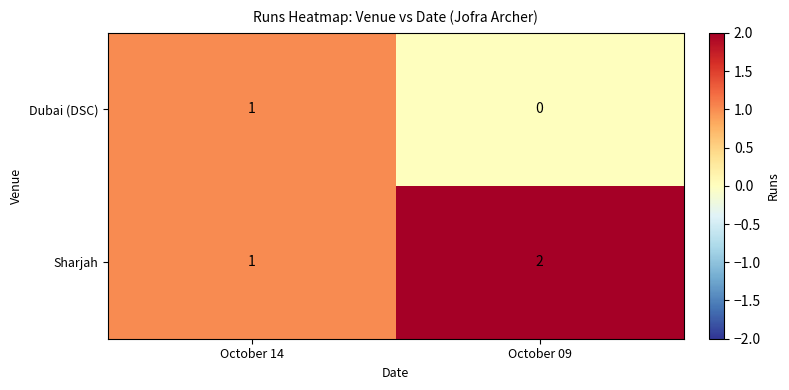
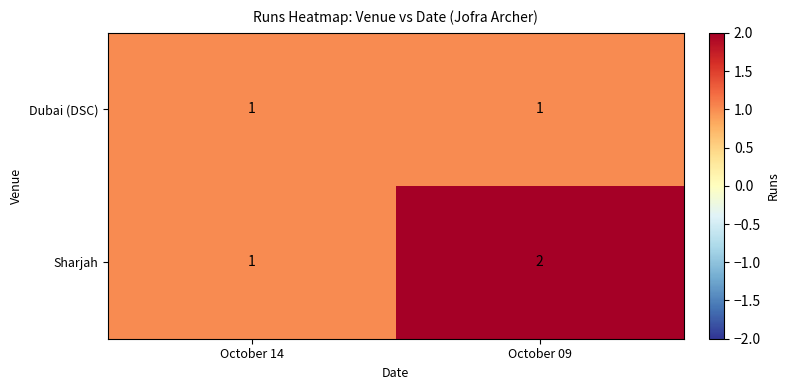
Dubai (DSC), October 09: 0 -> 1
